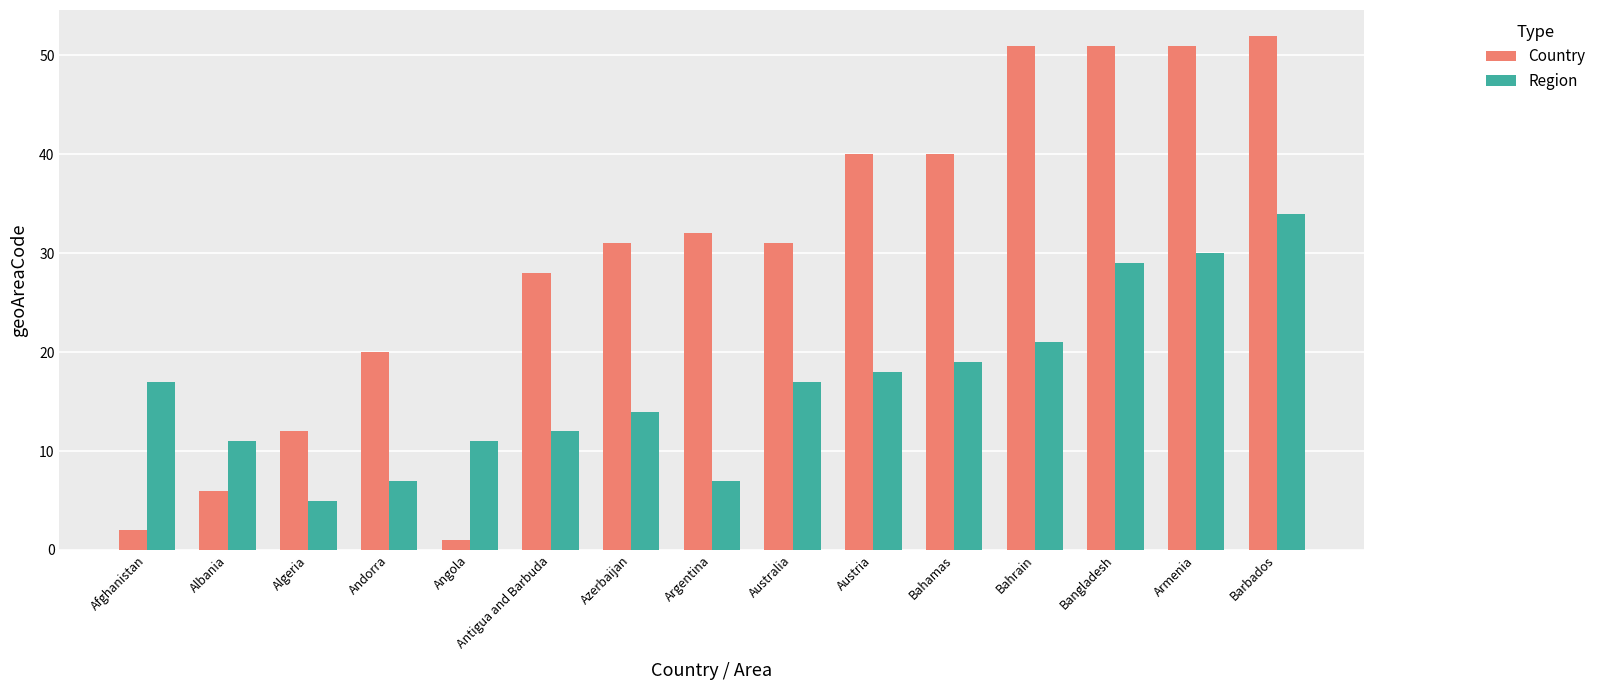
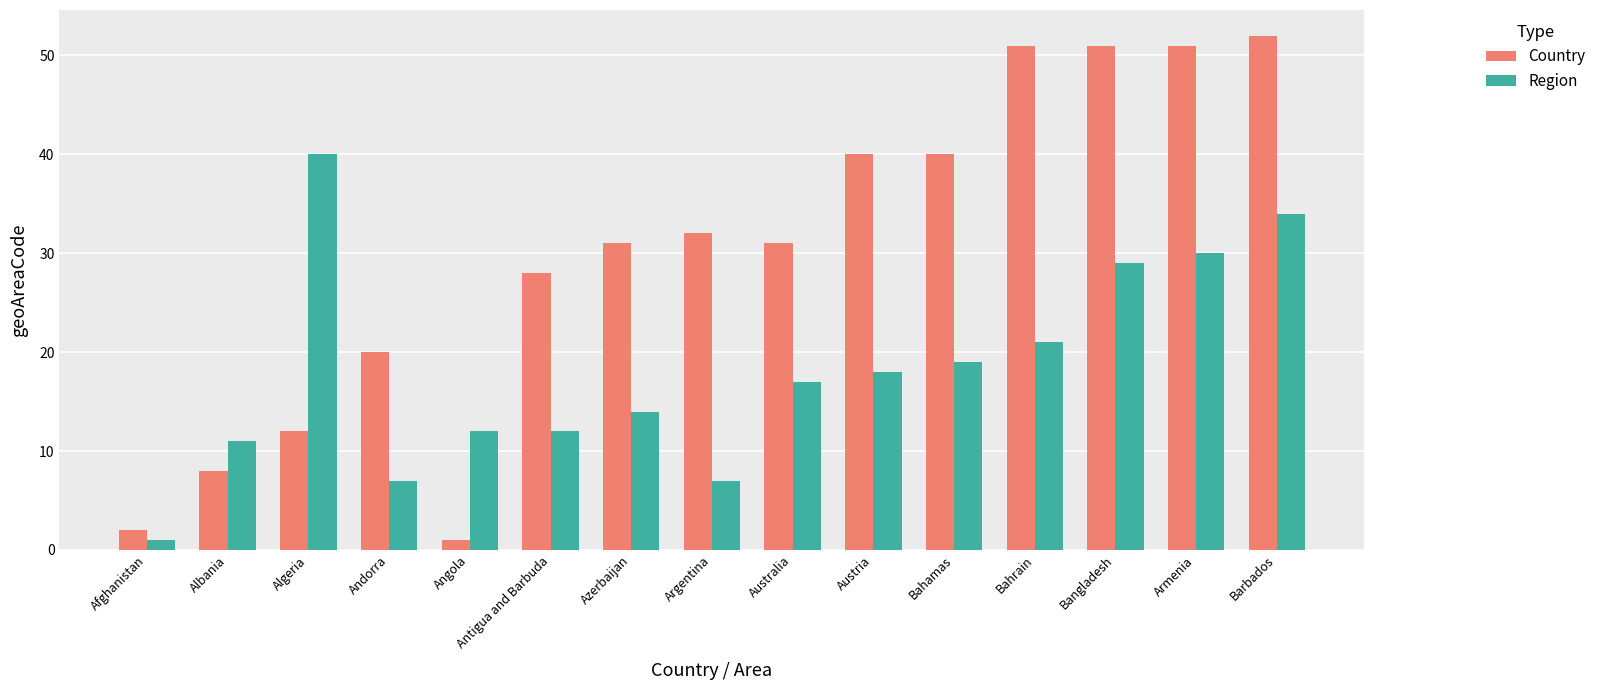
Region, Afghanistan: 17 -> 1
Country, Albania: 6 -> 8
Region, Algeria: 5 -> 40
Region, Angola: 11 -> 12
